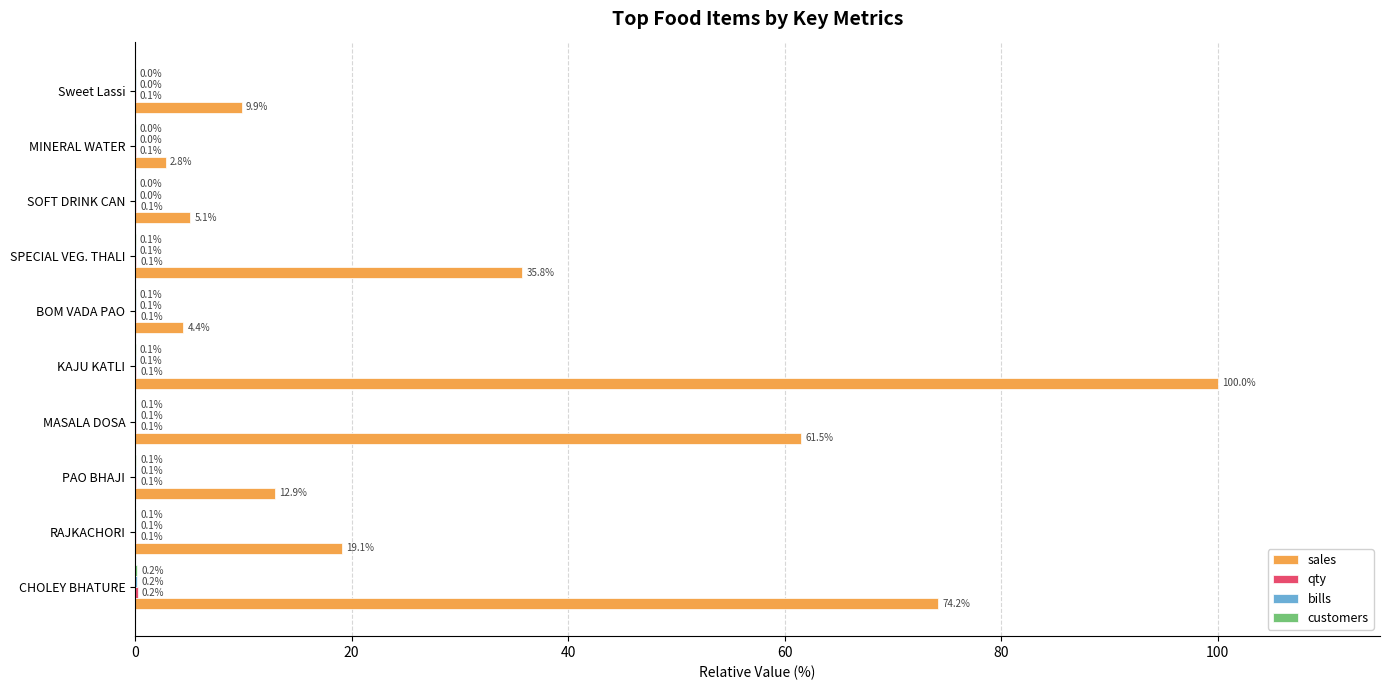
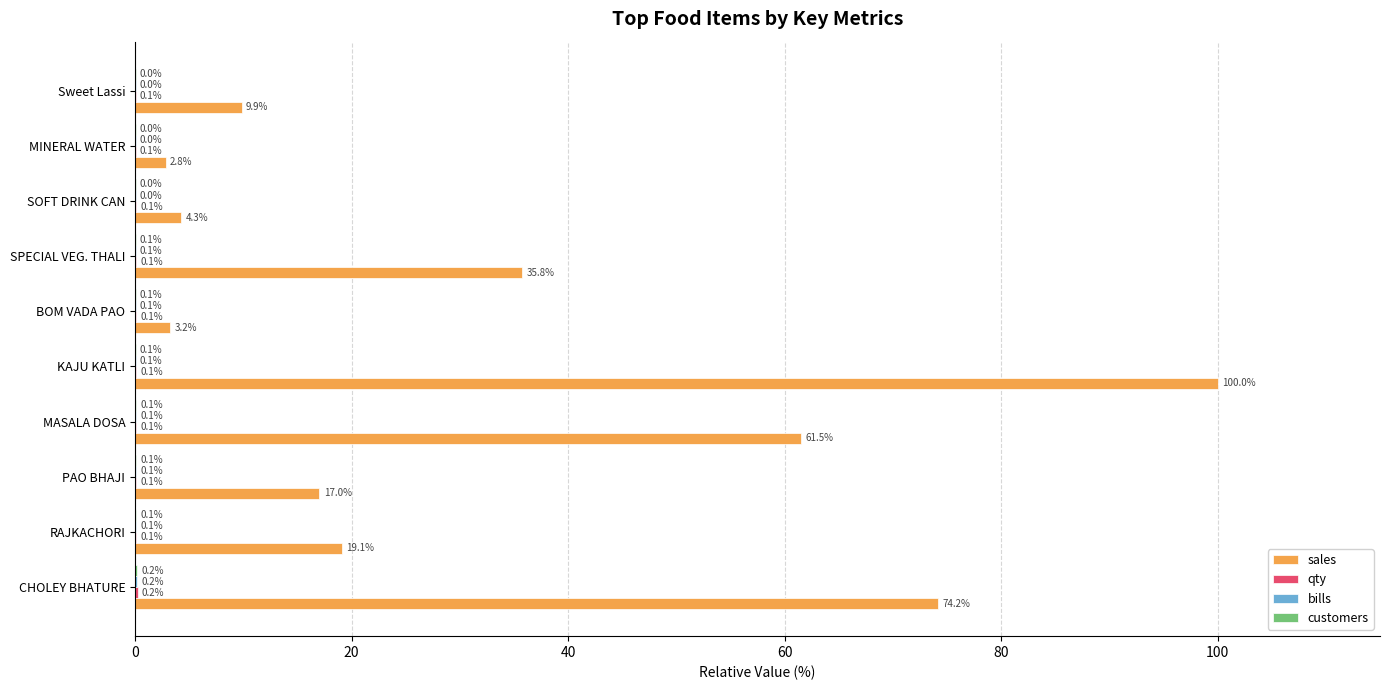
sales, SOFT DRINK CAN: 5.1% -> 4.3%
sales, BOM VADA PAO: 4.4% -> 3.2%
sales, PAO BHAJI: 12.9% -> 17.0%
